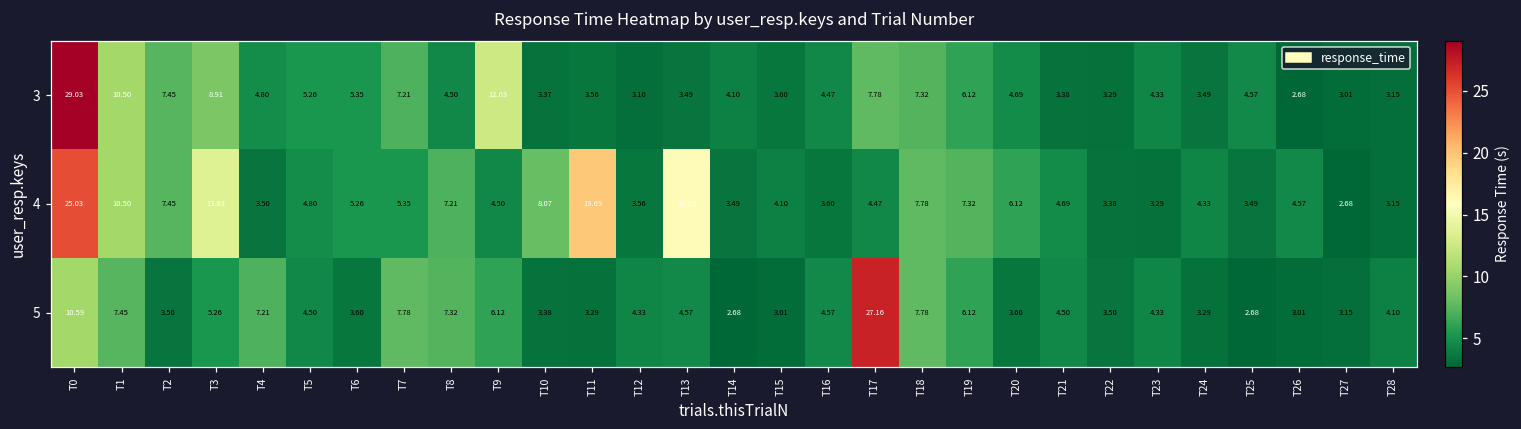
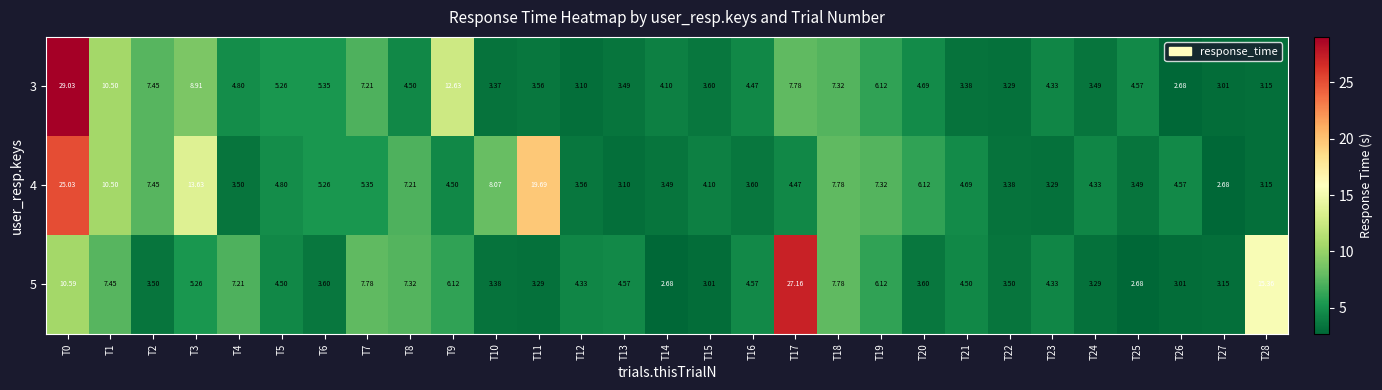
4, T13: 16.19 -> 3.10
5, T28: 4.10 -> 15.36
